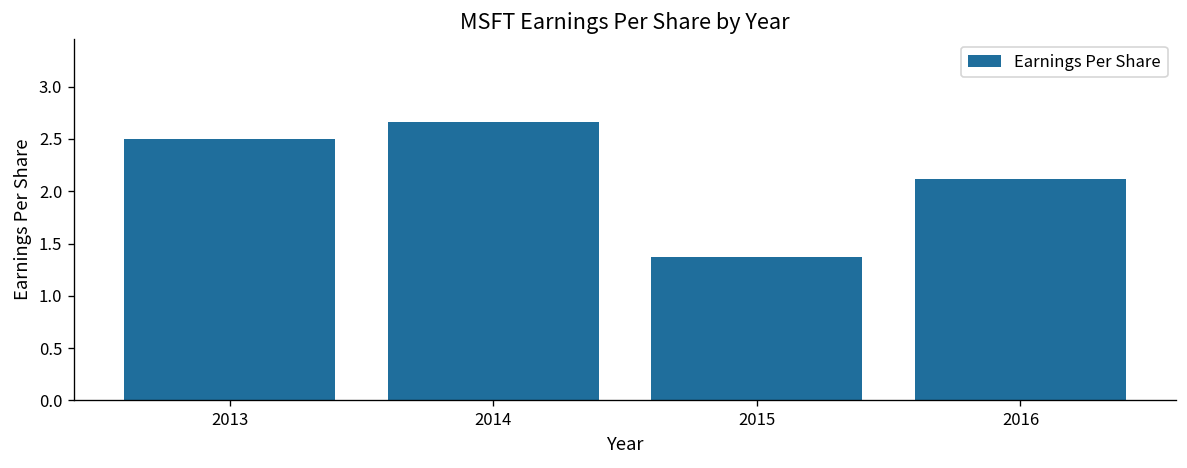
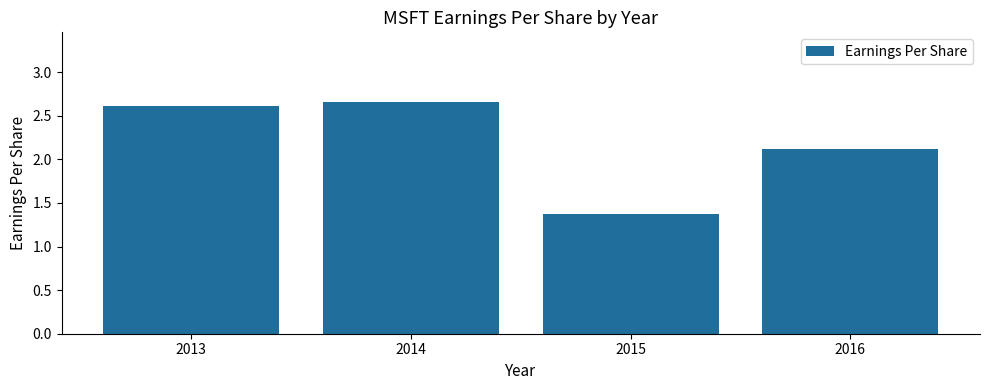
2013: 2.5 -> 2.6
